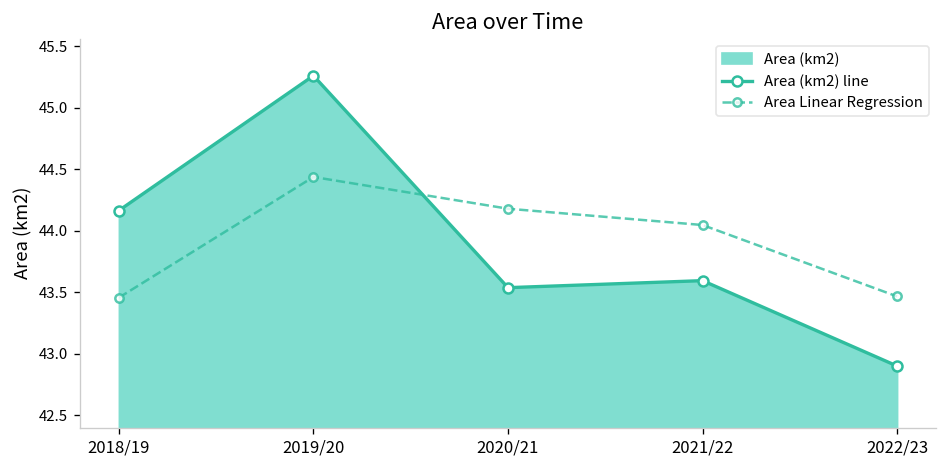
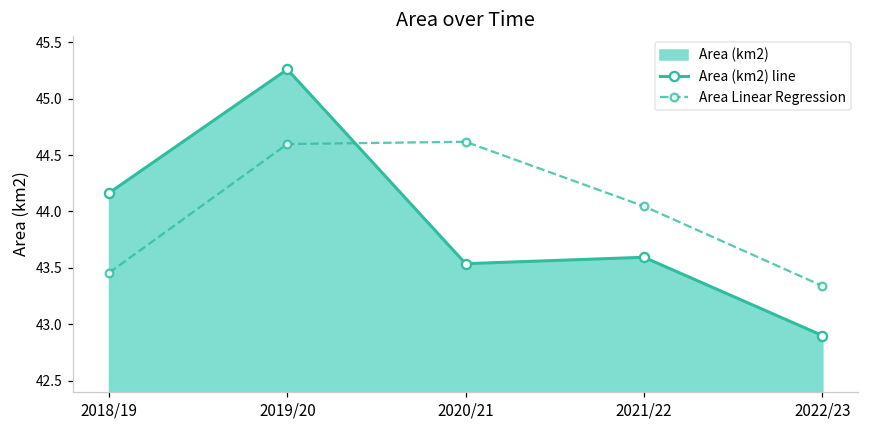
Area Linear Regression, 2019/20: 44.44 -> 44.60
Area Linear Regression, 2020/21: 44.18 -> 44.62
Area Linear Regression, 2022/23: 43.47 -> 43.34
